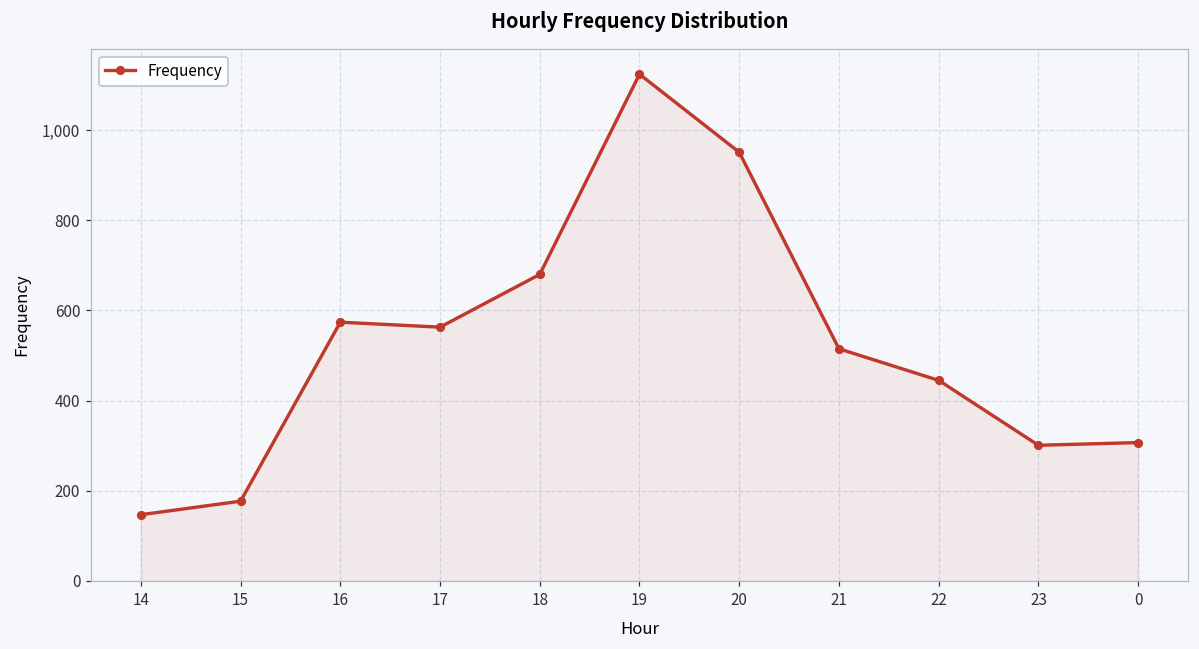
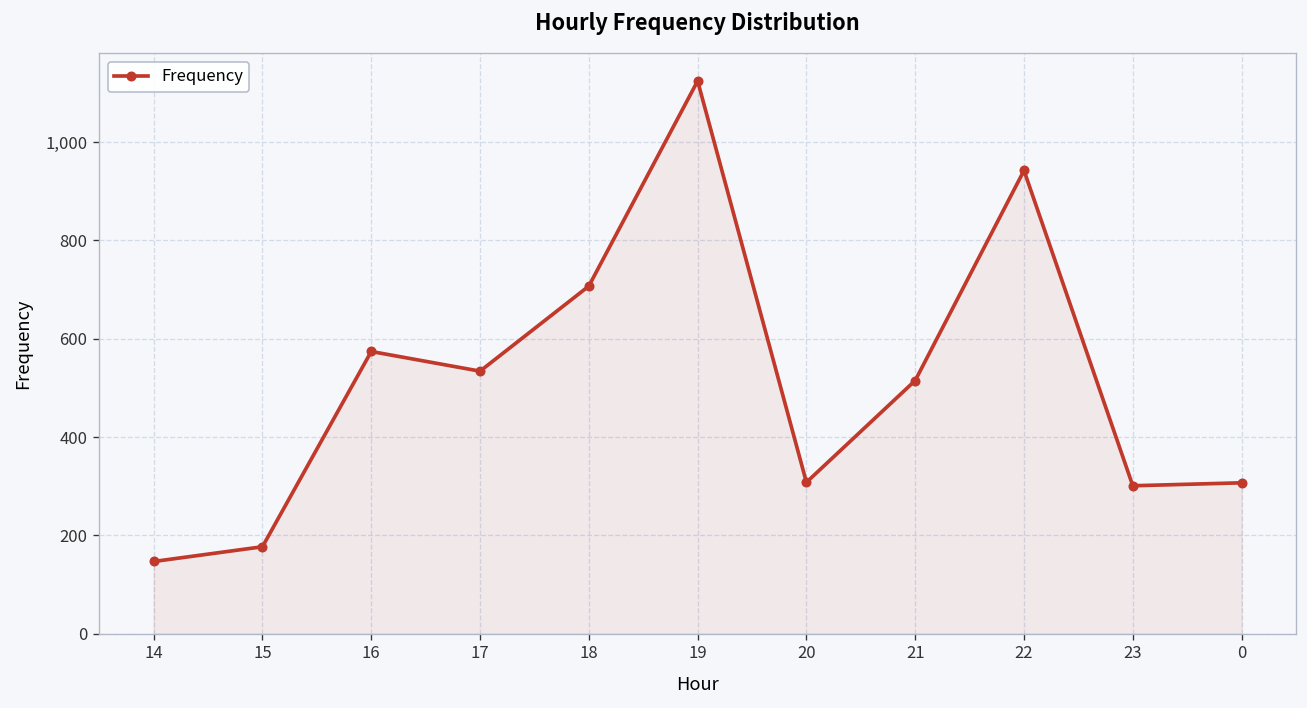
17: 560 -> 530
18: 680 -> 710
20: 950 -> 310
22: 450 -> 940
